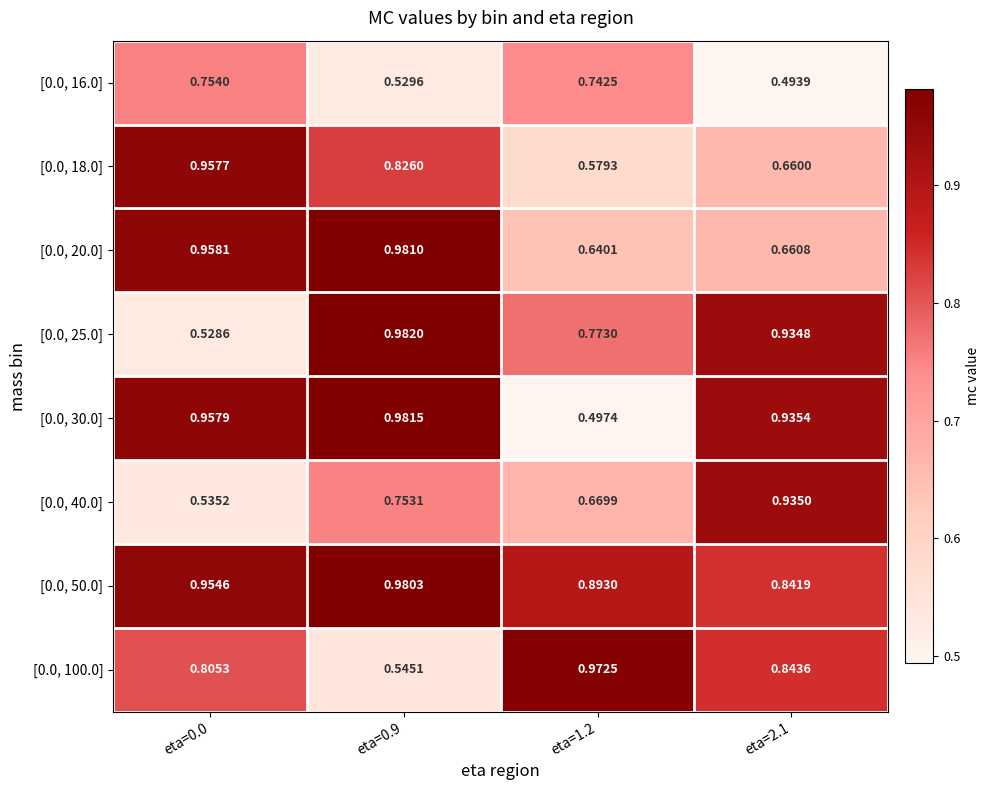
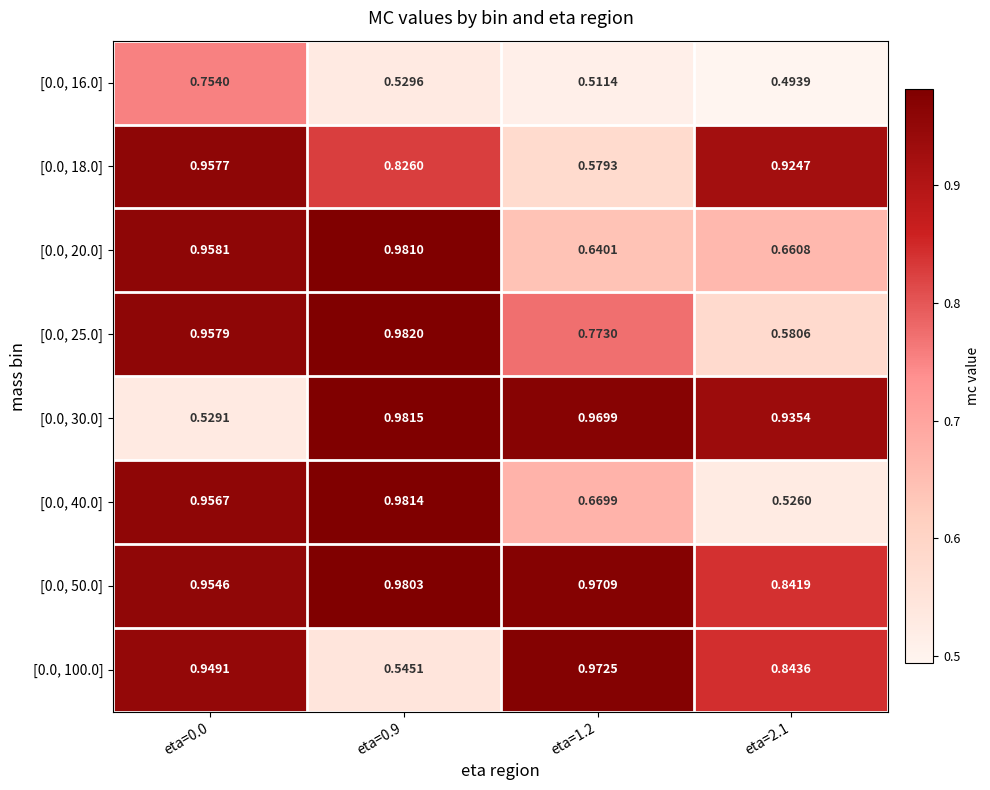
[0.0, 16.0], eta=1.2: 0.7425 -> 0.5114
[0.0, 18.0], eta=2.1: 0.6600 -> 0.9247
[0.0, 25.0], eta=0.0: 0.5286 -> 0.9579
[0.0, 25.0], eta=2.1: 0.9348 -> 0.5806
[0.0, 30.0], eta=0.0: 0.9579 -> 0.5291
[0.0, 30.0], eta=1.2: 0.4974 -> 0.9699
[0.0, 40.0], eta=0.0: 0.5352 -> 0.9567
[0.0, 40.0], eta=0.9: 0.7531 -> 0.9814
[0.0, 40.0], eta=2.1: 0.9350 -> 0.5260
[0.0, 50.0], eta=1.2: 0.8930 -> 0.9709
[0.0, 100.0], eta=0.0: 0.8053 -> 0.9491
